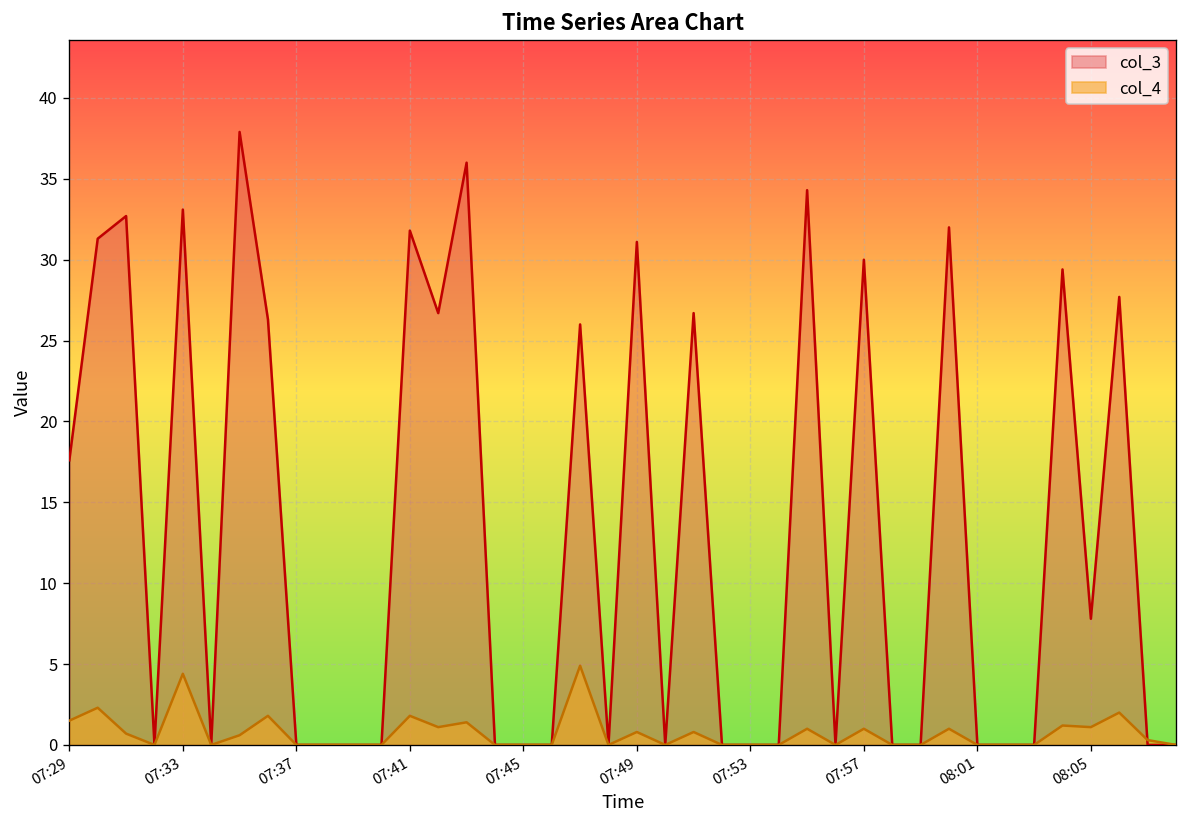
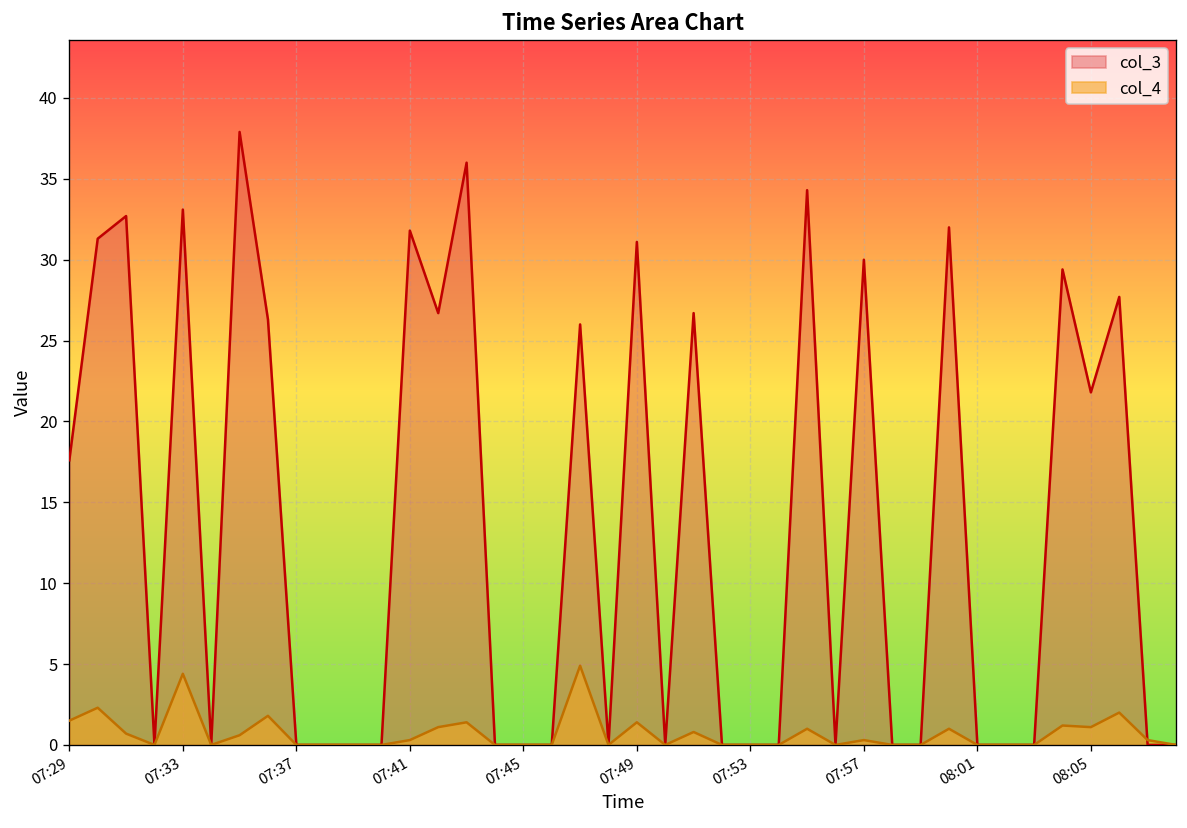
col_4, 07:41: 1.8 -> 0.3
col_4, 07:49: 0.8 -> 1.4
col_4, 07:57: 1.0 -> 0.3
col_3, 08:05: 7.8 -> 21.8
